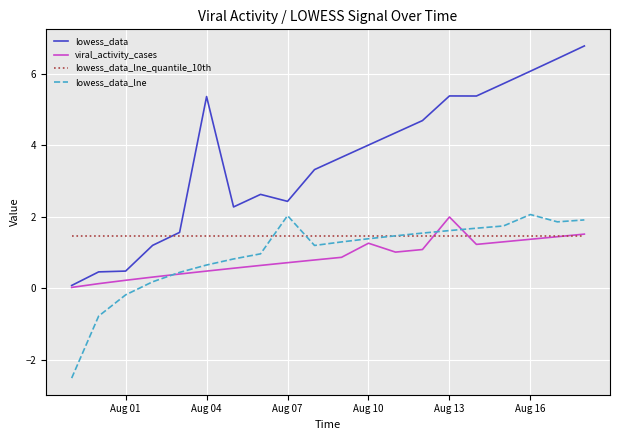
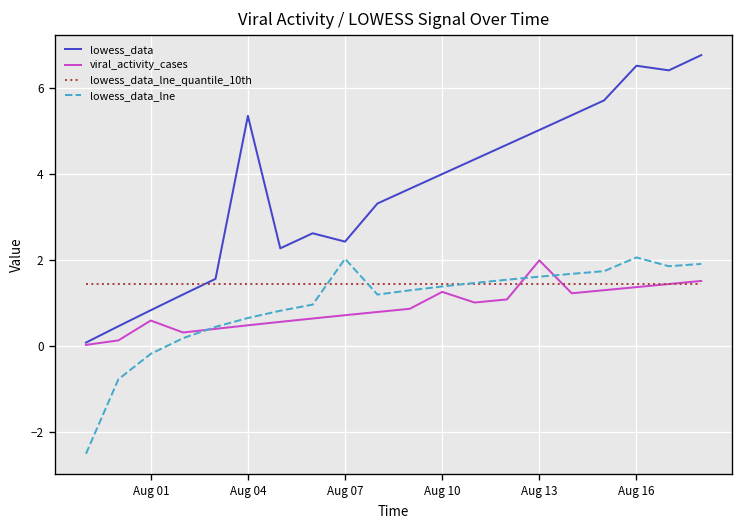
lowess_data, Aug 01: 0.5 -> 0.8
viral_activity_cases, Aug 01: 0.2 -> 0.6
lowess_data, Aug 13: 5.4 -> 5.0
lowess_data, Aug 16: 6.1 -> 6.5
